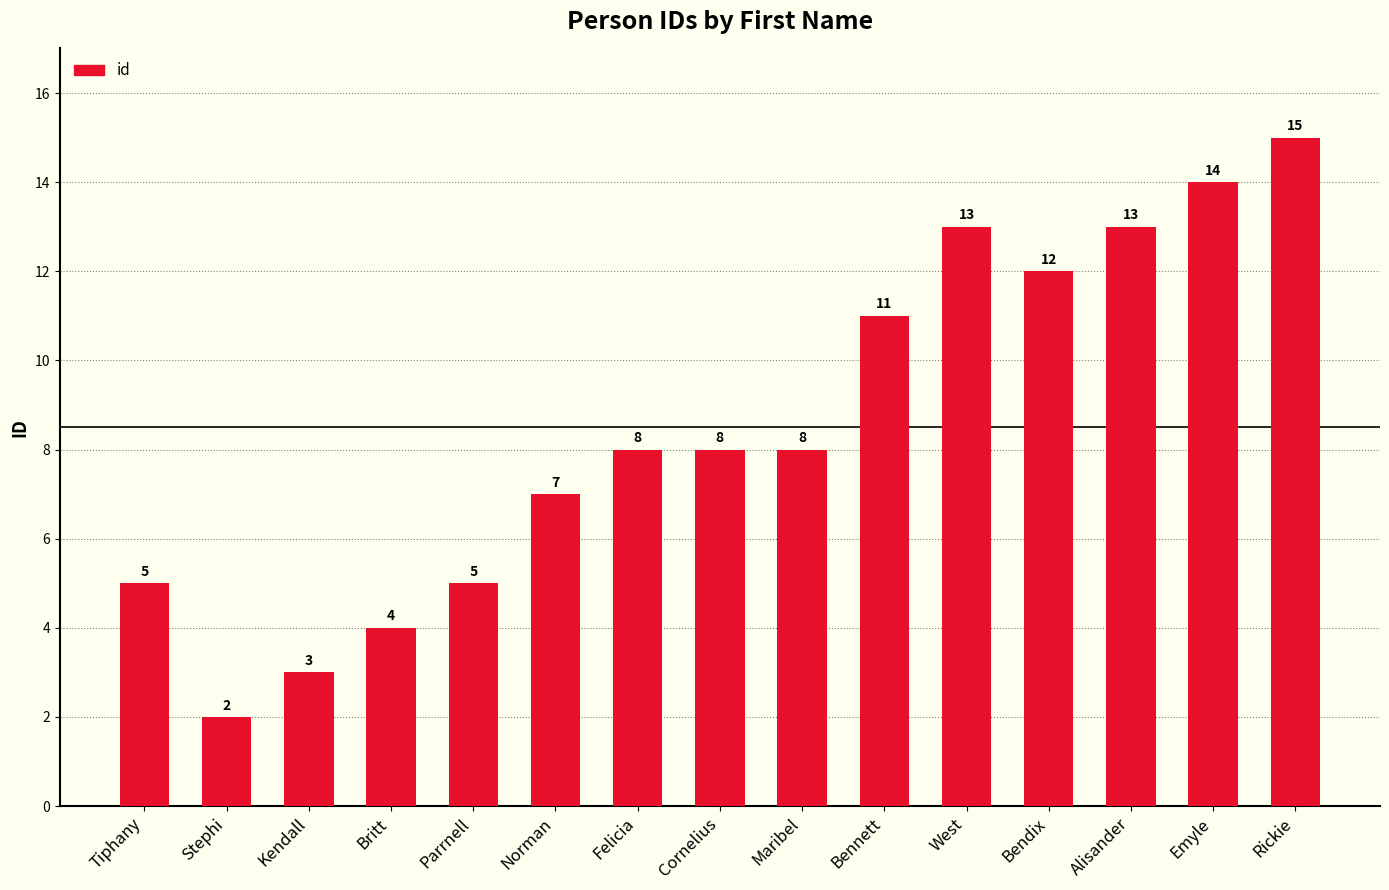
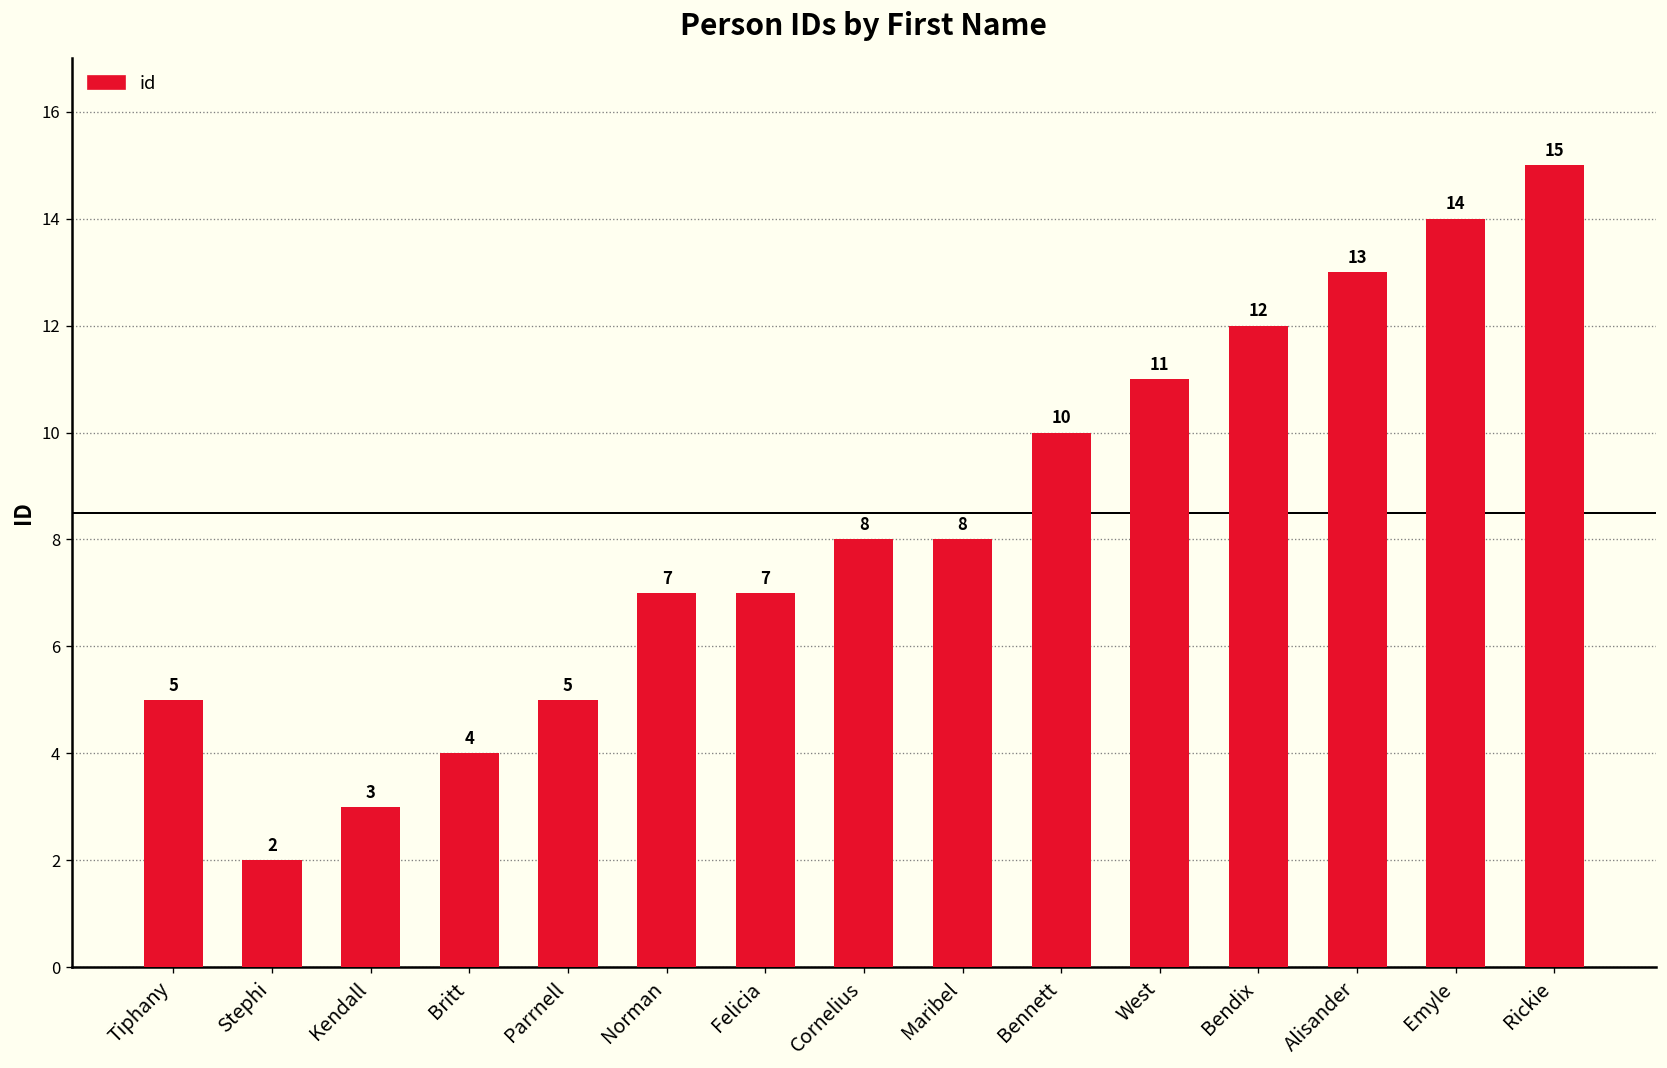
Felicia: 8 -> 7
Bennett: 11 -> 10
West: 13 -> 11
